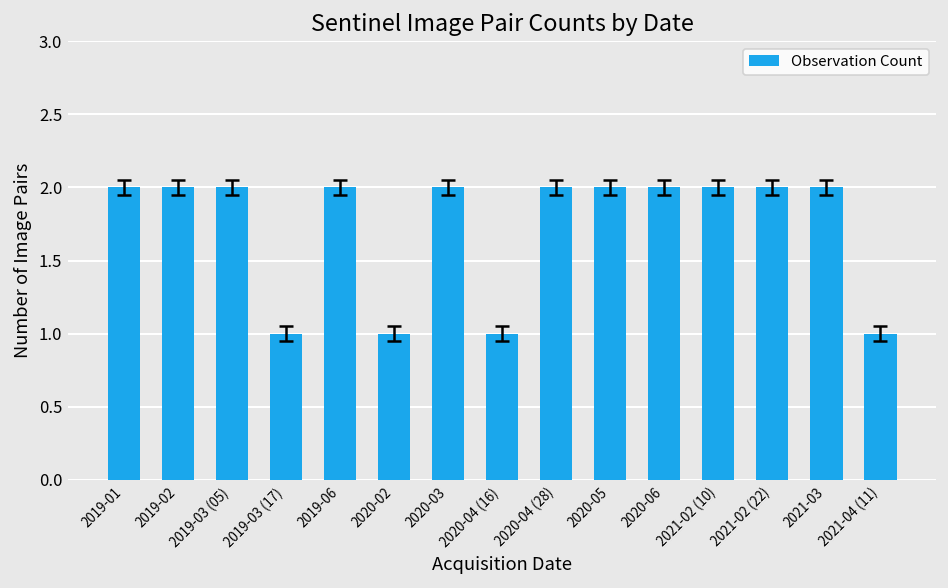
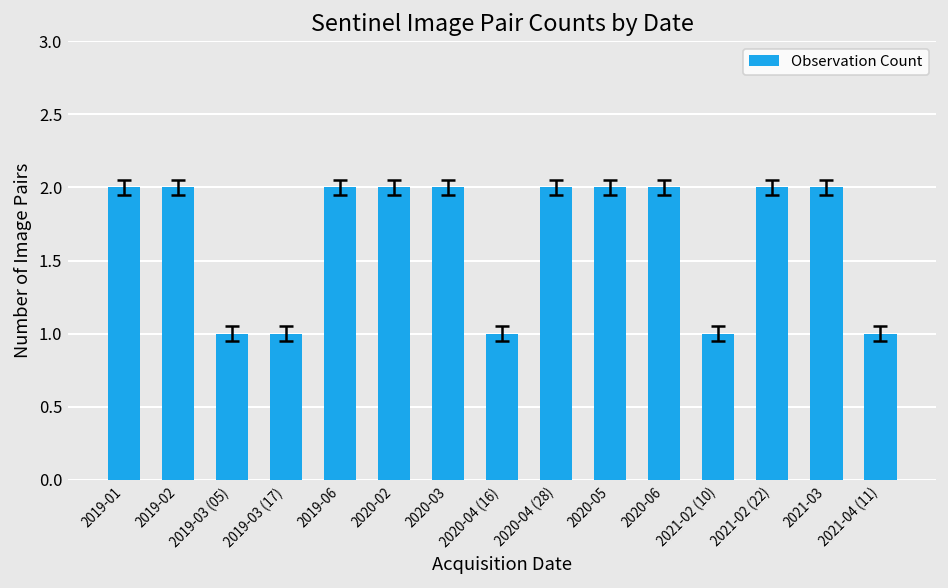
Observation Count, 2019-03 (05): 2 -> 1
Observation Count, 2020-02: 1 -> 2
Observation Count, 2021-02 (10): 2 -> 1
